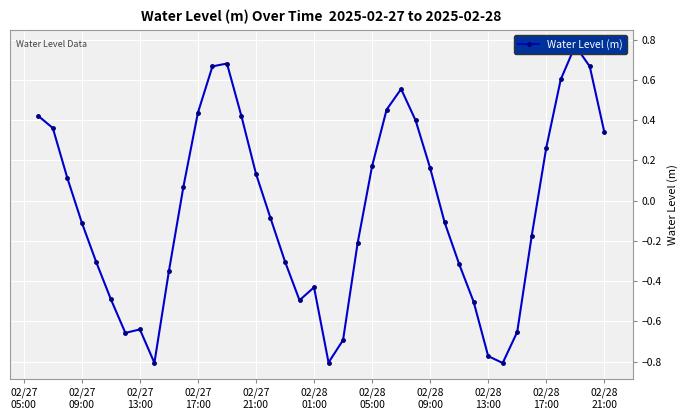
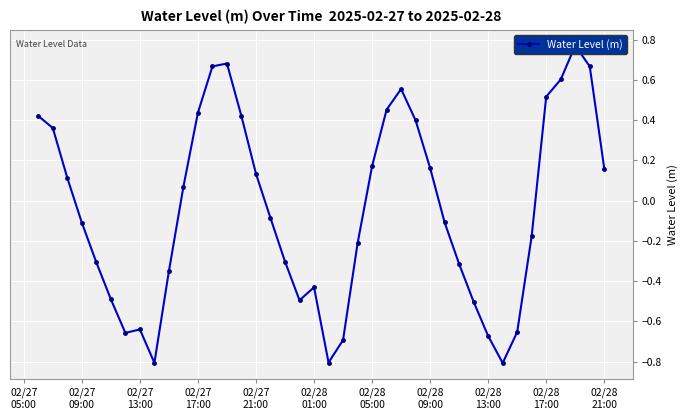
02/28 13:00: -0.77 -> -0.67
02/28 17:00: 0.26 -> 0.52
02/28 21:00: 0.34 -> 0.16
